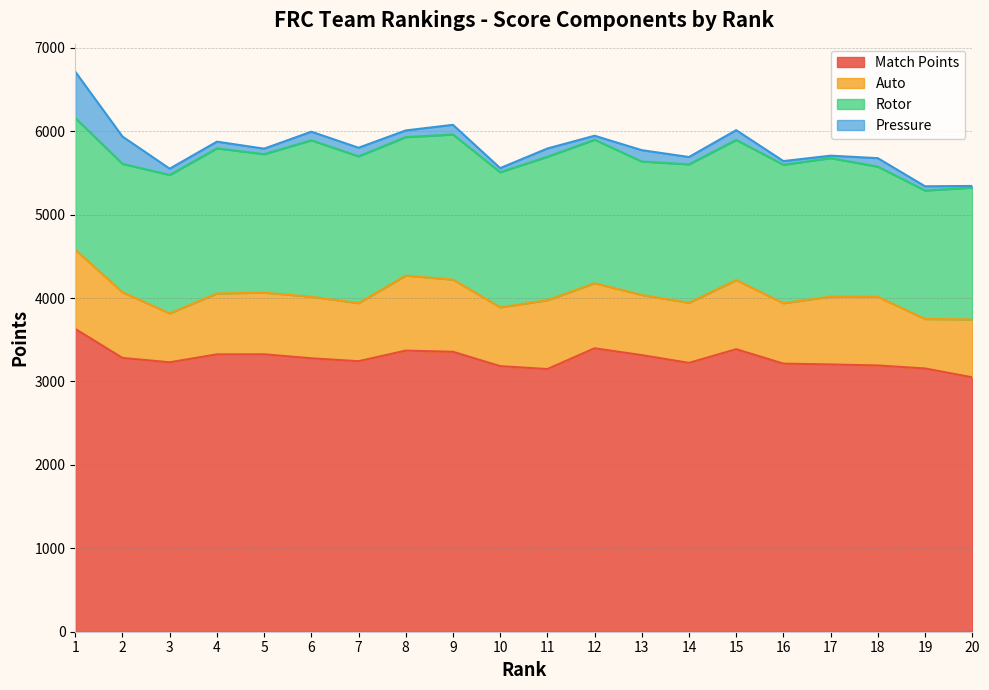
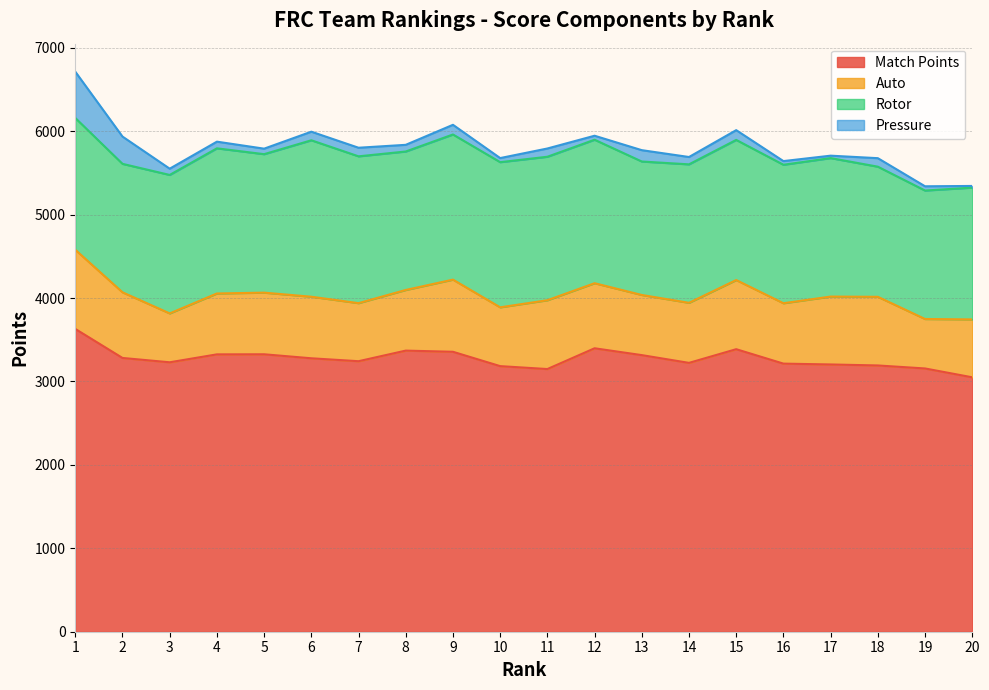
Auto, 8: 900 -> 700
Rotor, 10: 1600 -> 1700
